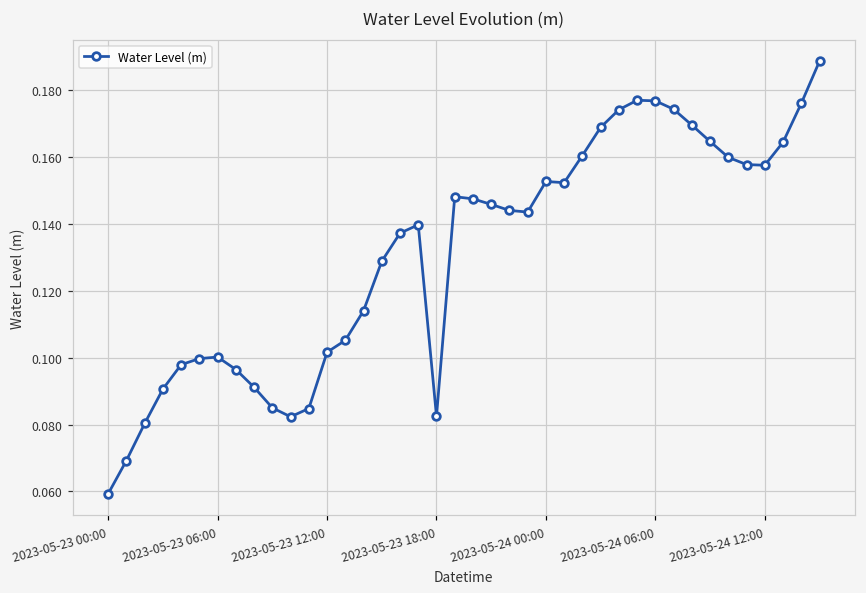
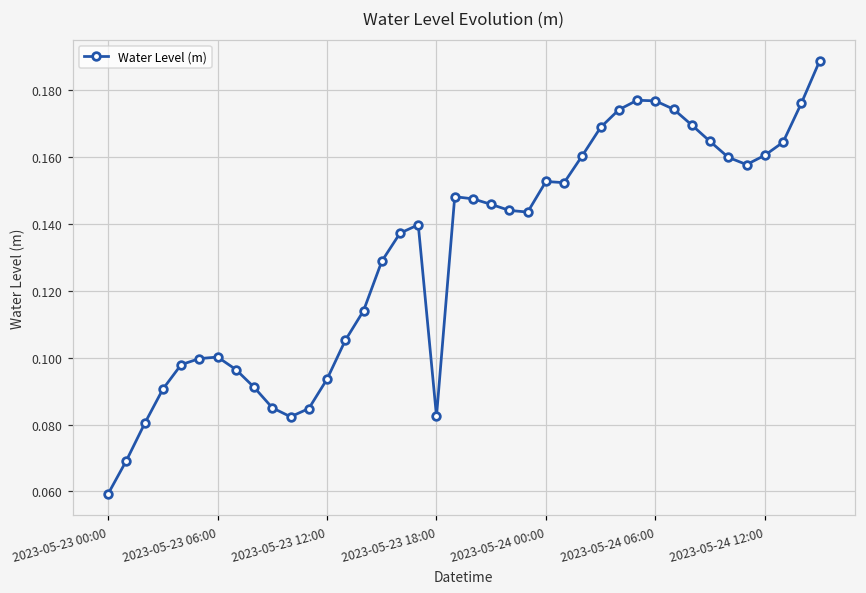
2023-05-23 12:00: 0.102 -> 0.094
2023-05-24 12:00: 0.158 -> 0.161
